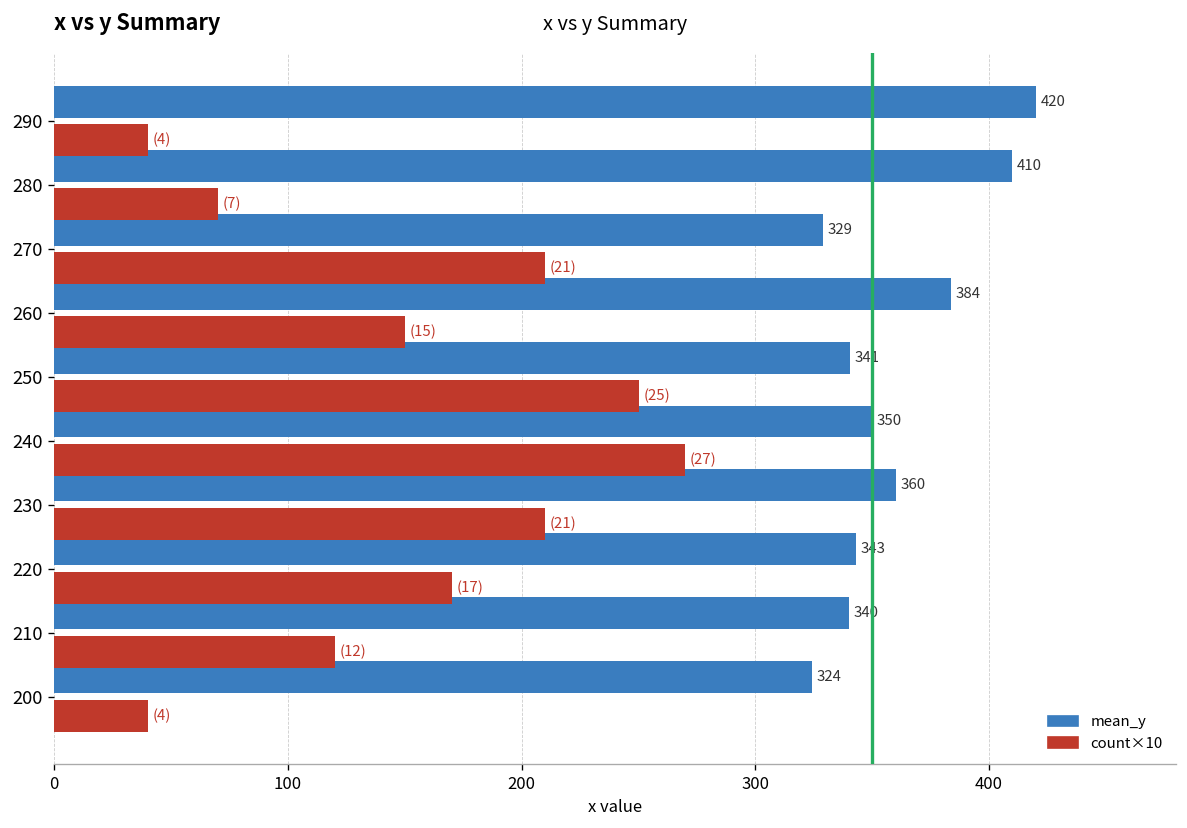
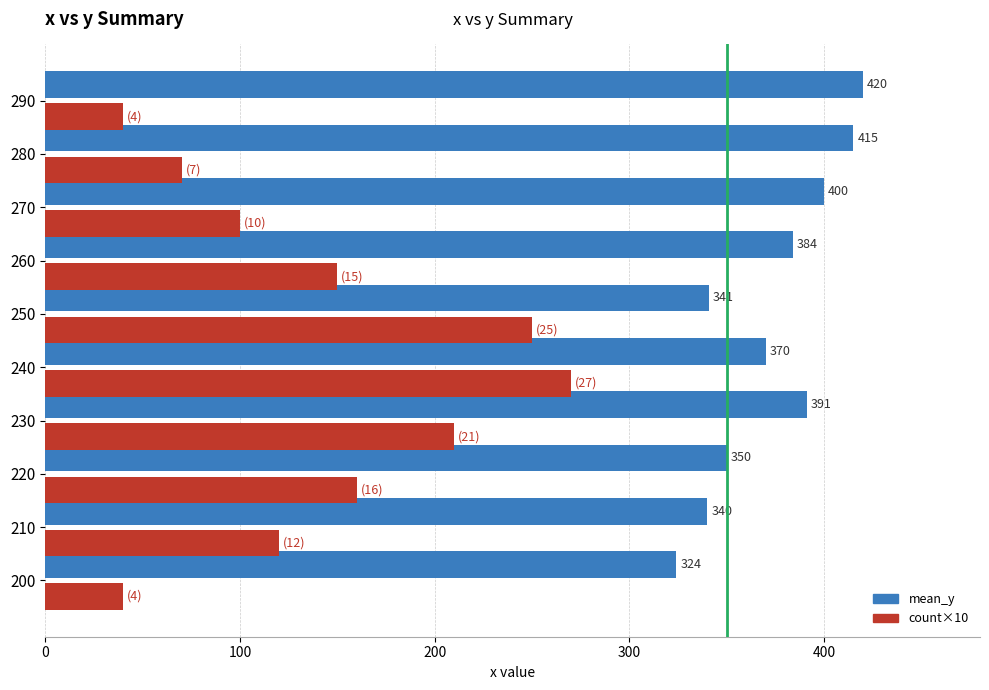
mean_y, 280: 410 -> 415
mean_y, 270: 329 -> 400
count×10, 270: (21) -> (10)
mean_y, 240: 350 -> 370
mean_y, 230: 360 -> 391
mean_y, 220: 343 -> 350
count×10, 220: (17) -> (16)
